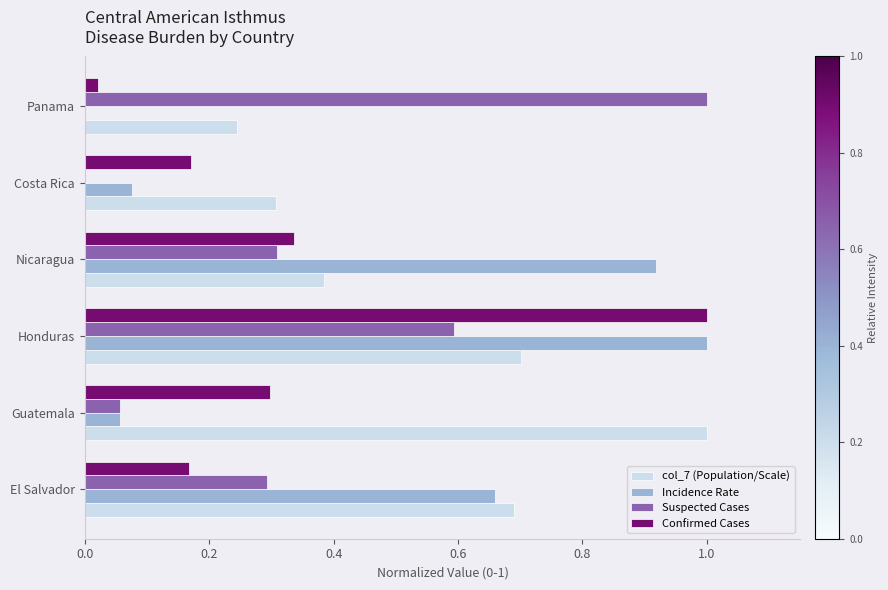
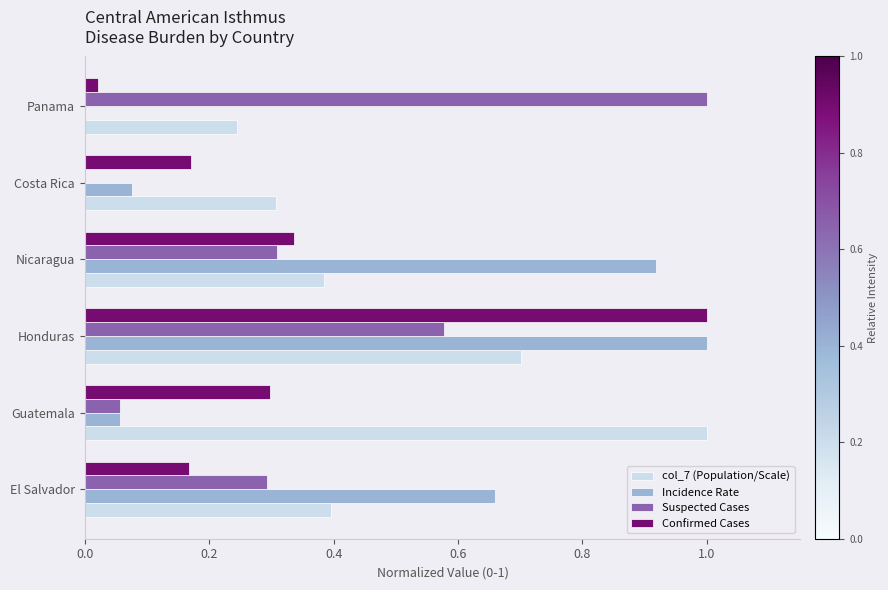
Suspected Cases, Honduras: 0.59 -> 0.58
col_7 (Population/Scale), El Salvador: 0.69 -> 0.40
